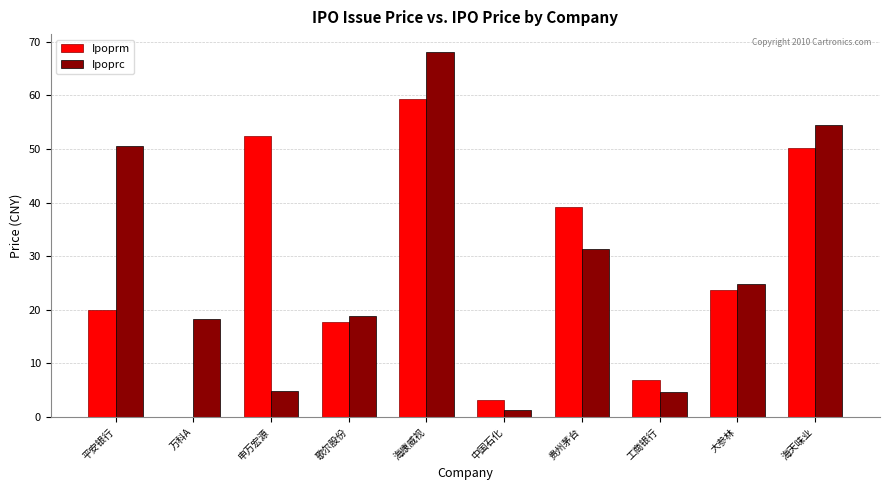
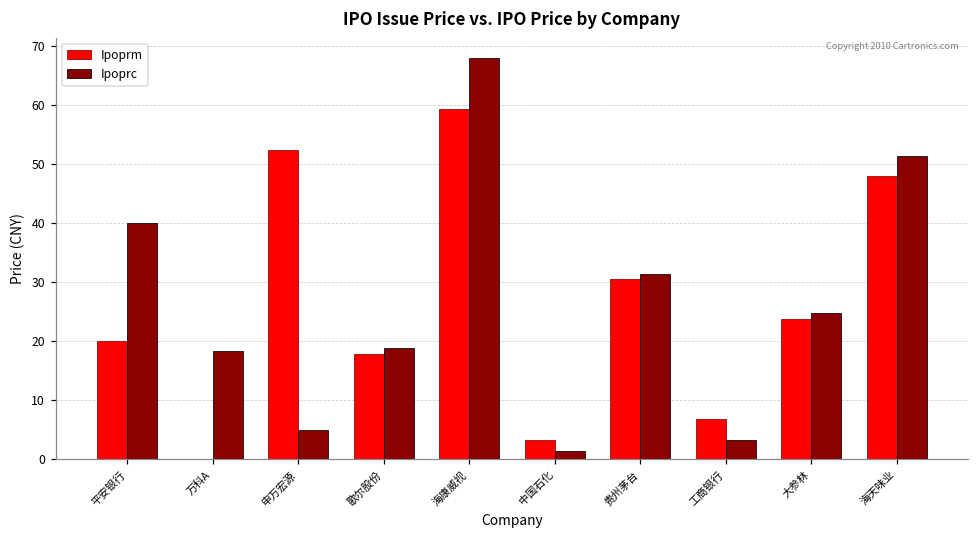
Ipoprc, 平安银行: 51 -> 40
Ipoprm, 贵州茅台: 39 -> 30
Ipoprc, 工商银行: 5 -> 3
Ipoprm, 海天味业: 50 -> 48
Ipoprc, 海天味业: 54 -> 51
